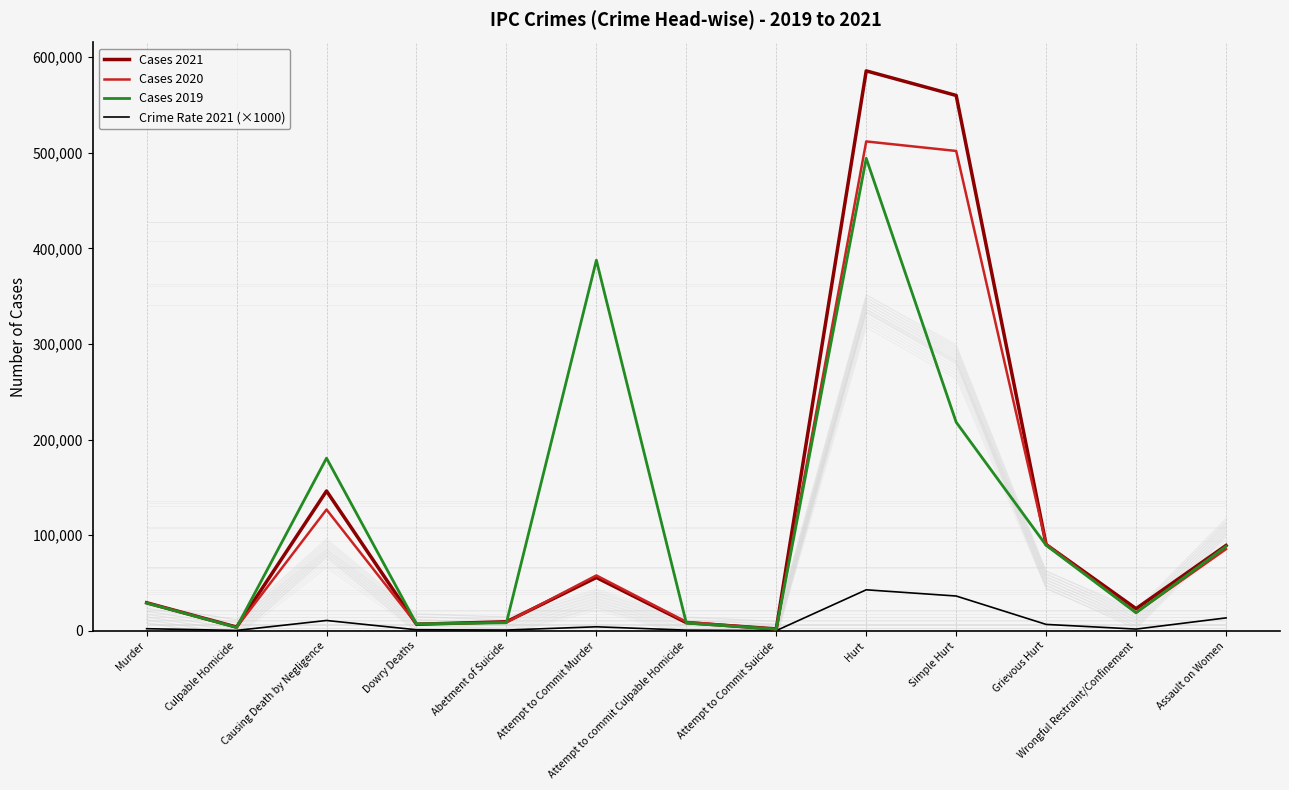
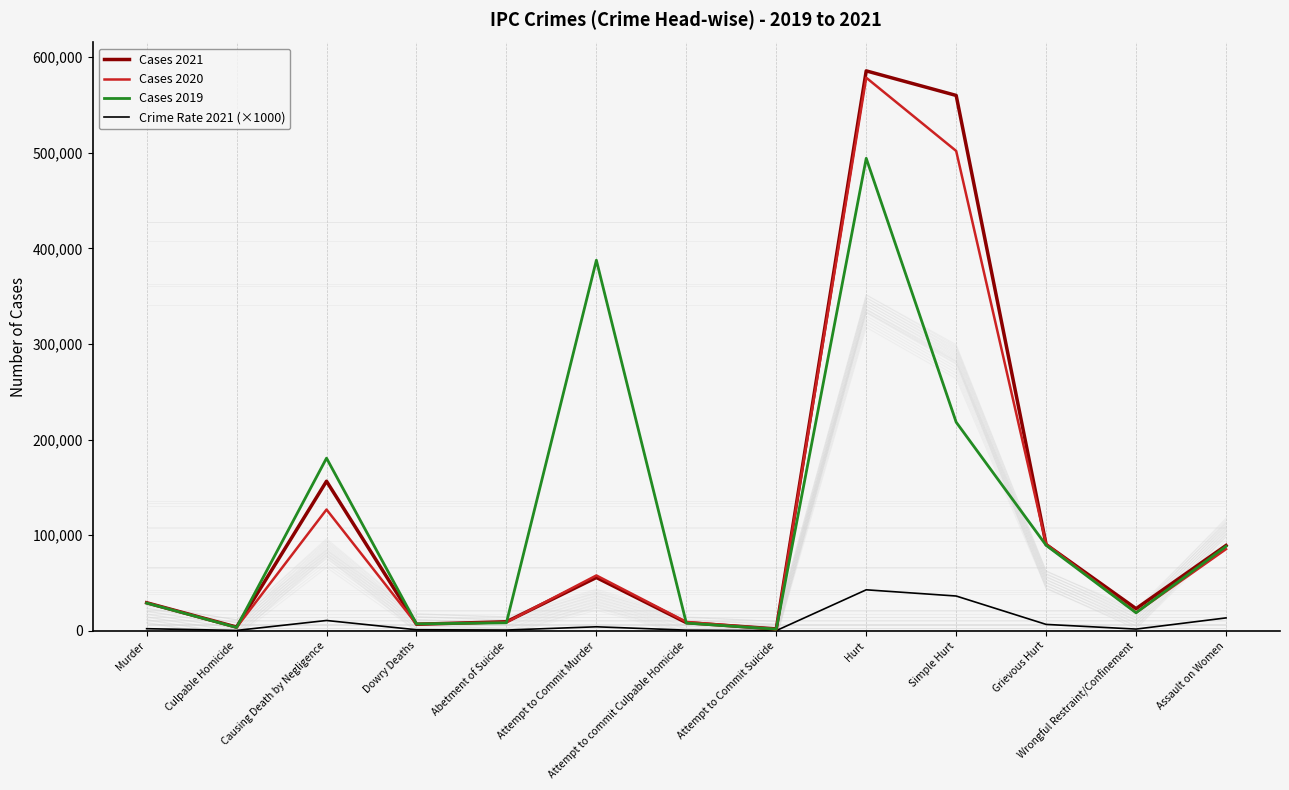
Cases 2021, Causing Death by Negligence: 150,000 -> 160,000
Cases 2020, Hurt: 510,000 -> 580,000
